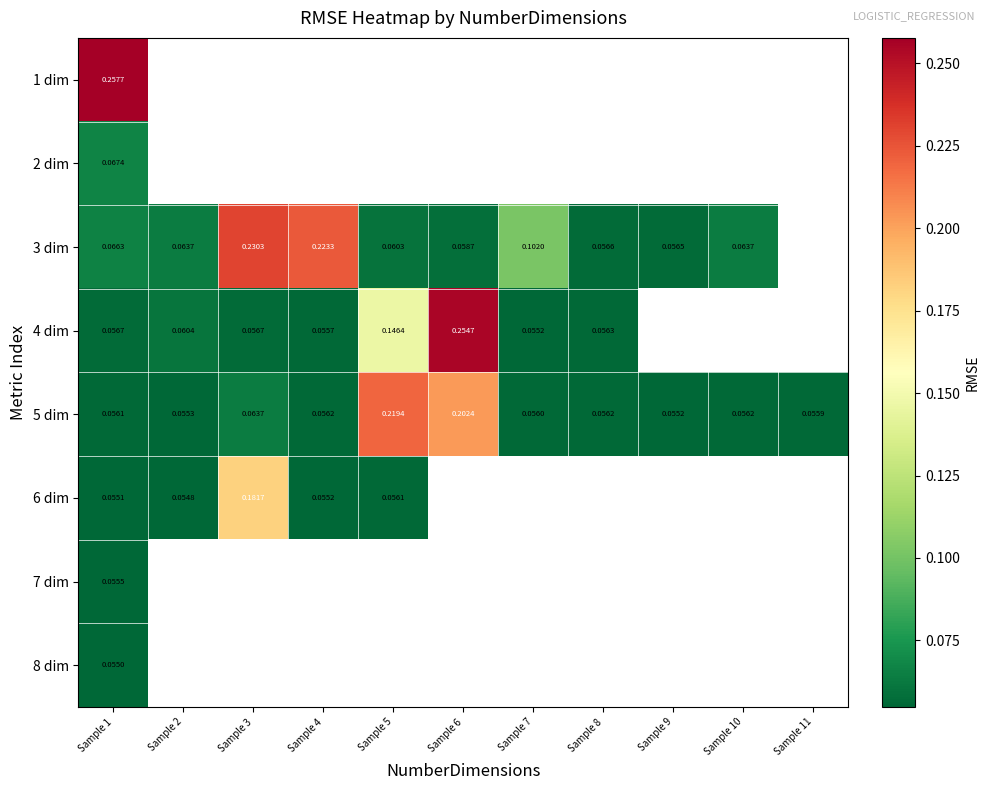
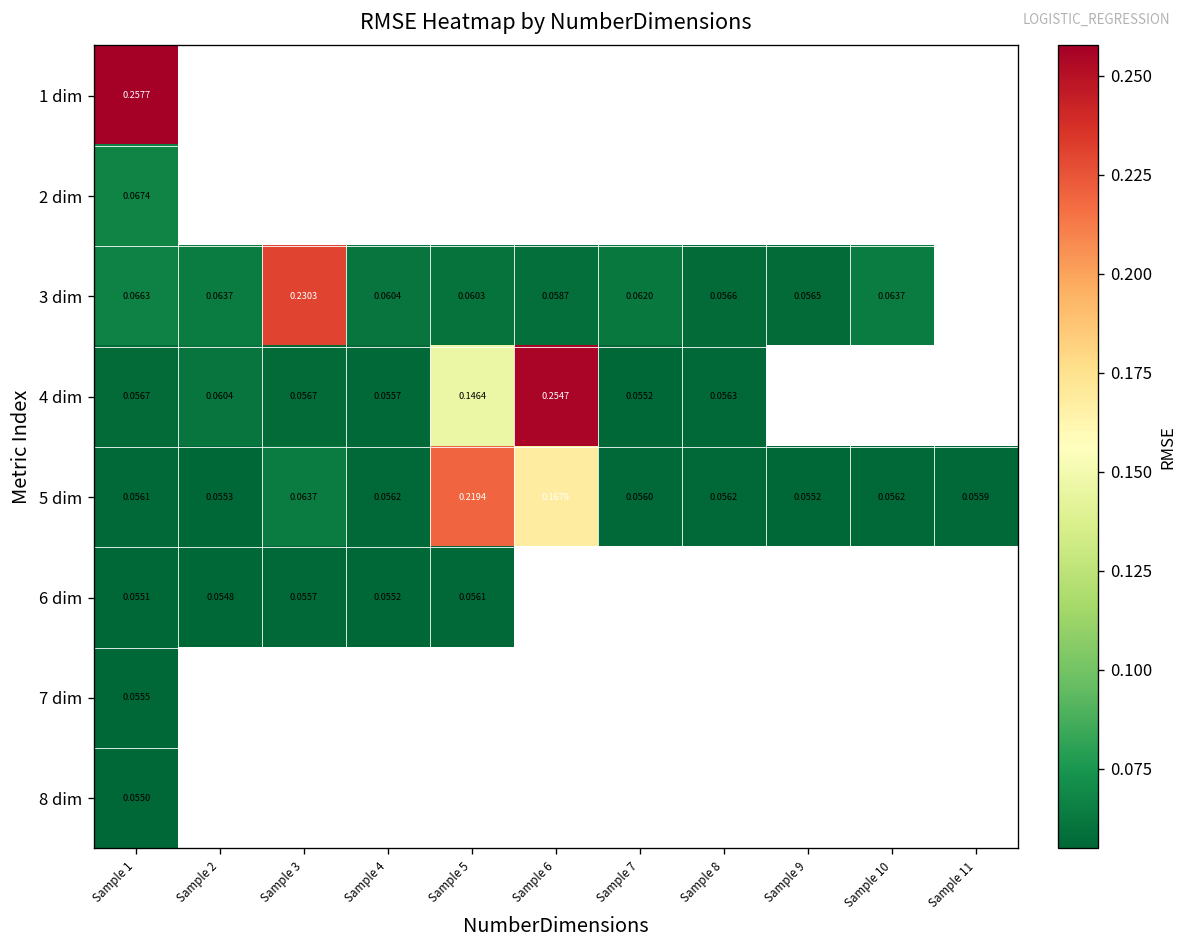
3 dim, Sample 4: 0.2233 -> 0.0604
3 dim, Sample 7: 0.1020 -> 0.0620
5 dim, Sample 6: 0.2024 -> 0.1679
6 dim, Sample 3: 0.1817 -> 0.0557
